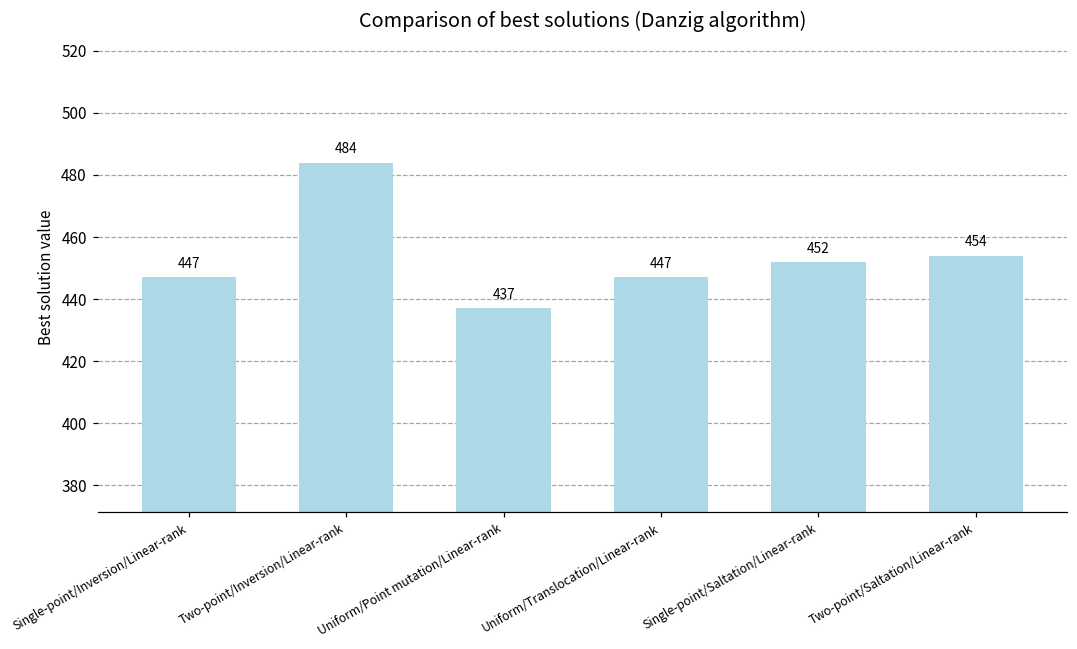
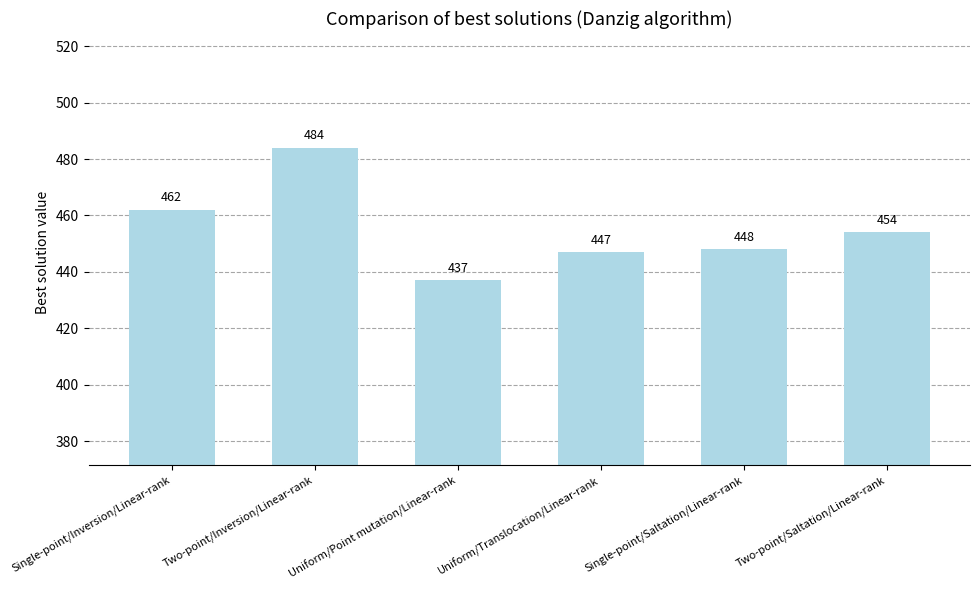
Single-point/Inversion/Linear-rank: 447 -> 462
Single-point/Saltation/Linear-rank: 452 -> 448
